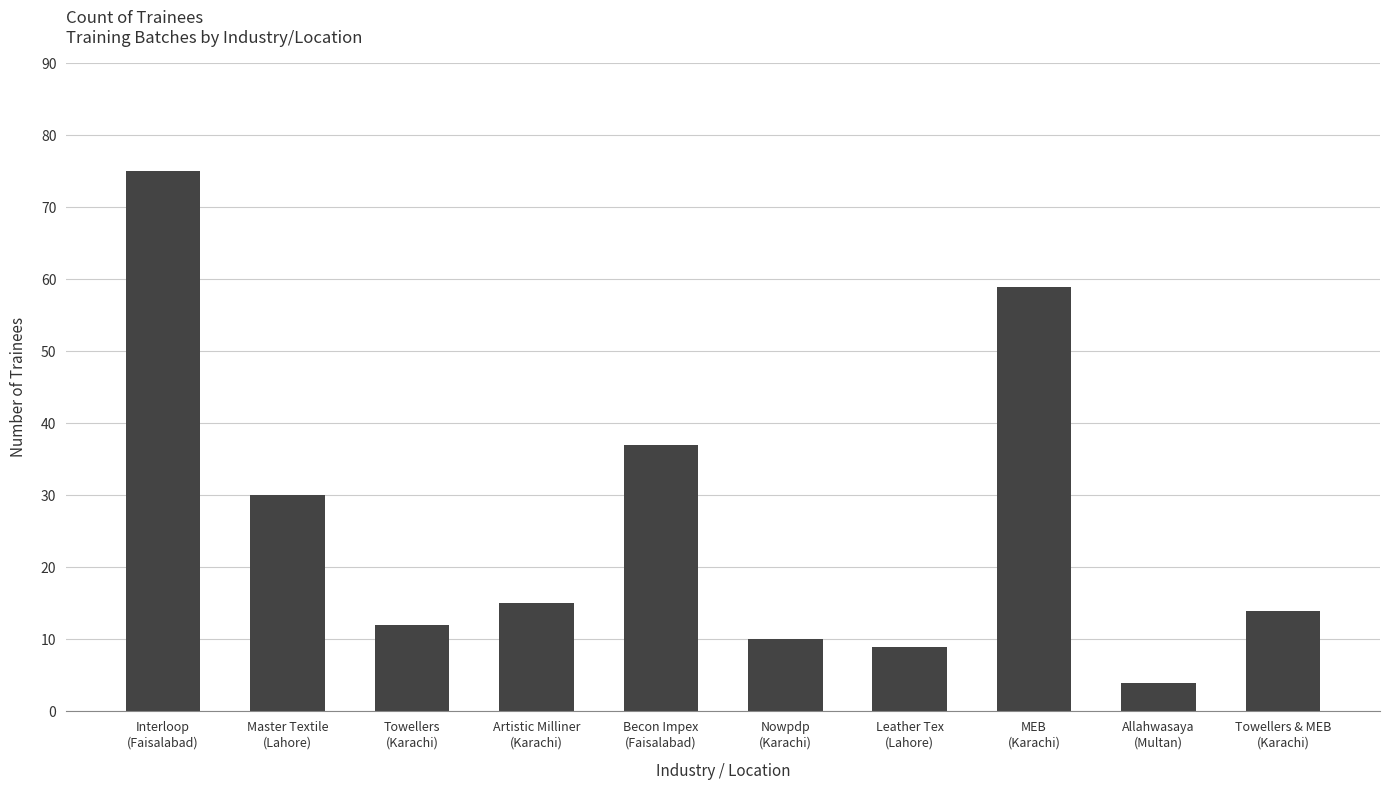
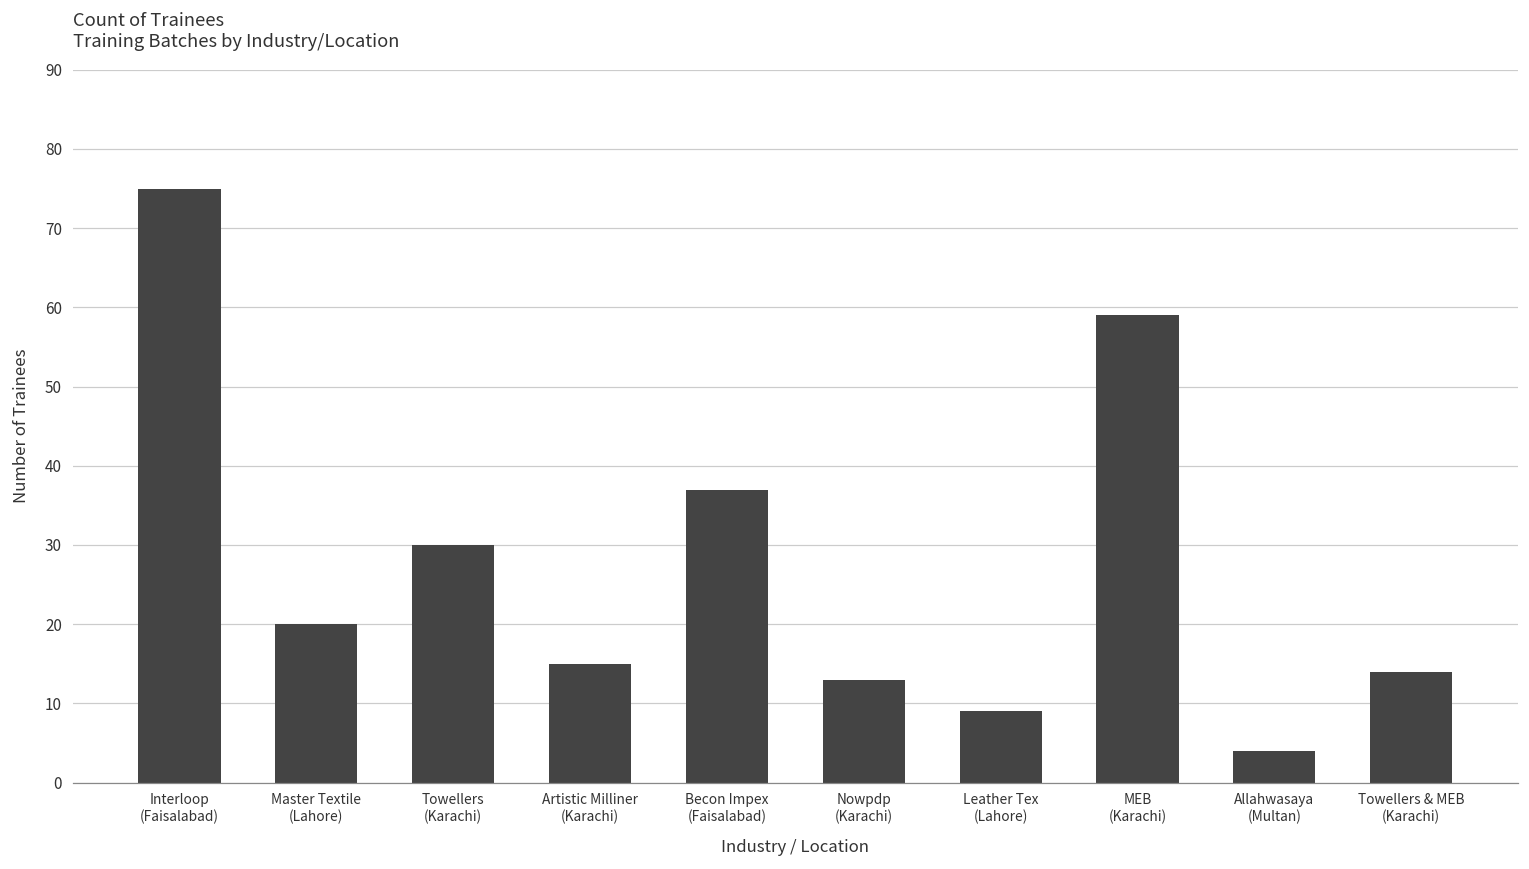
Master Textile (Lahore): 30 -> 20
Towellers (Karachi): 12 -> 30
Nowpdp (Karachi): 10 -> 13
